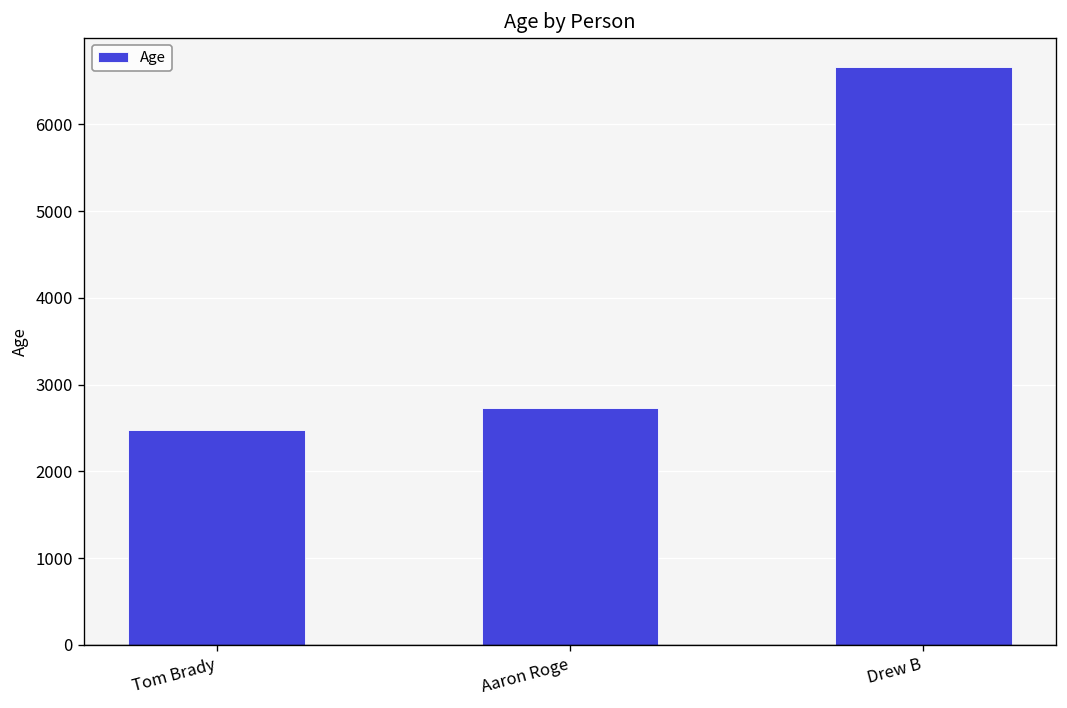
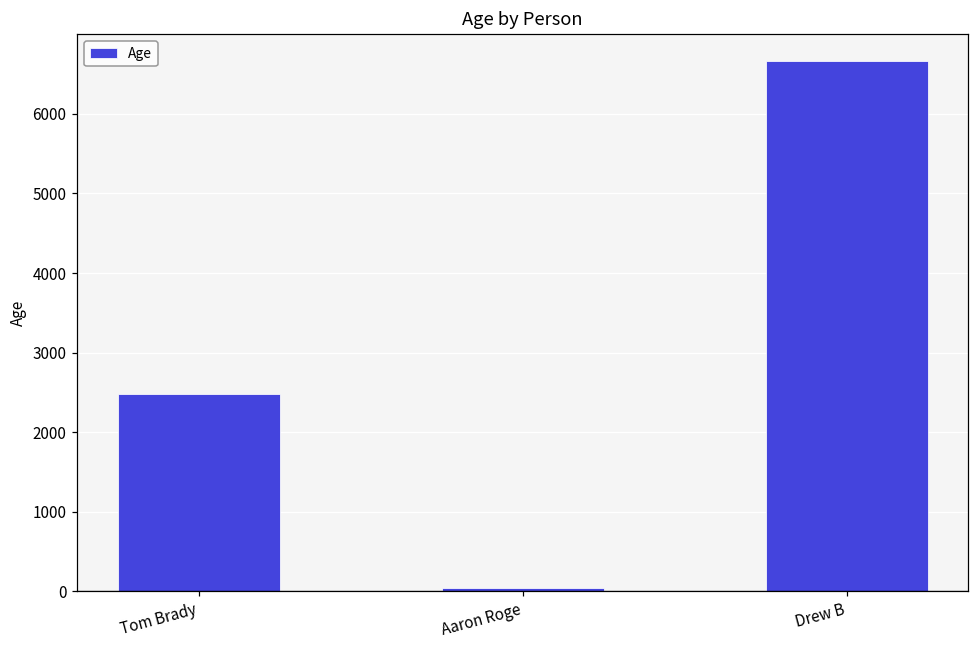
Aaron Roge: 2700 -> 0
